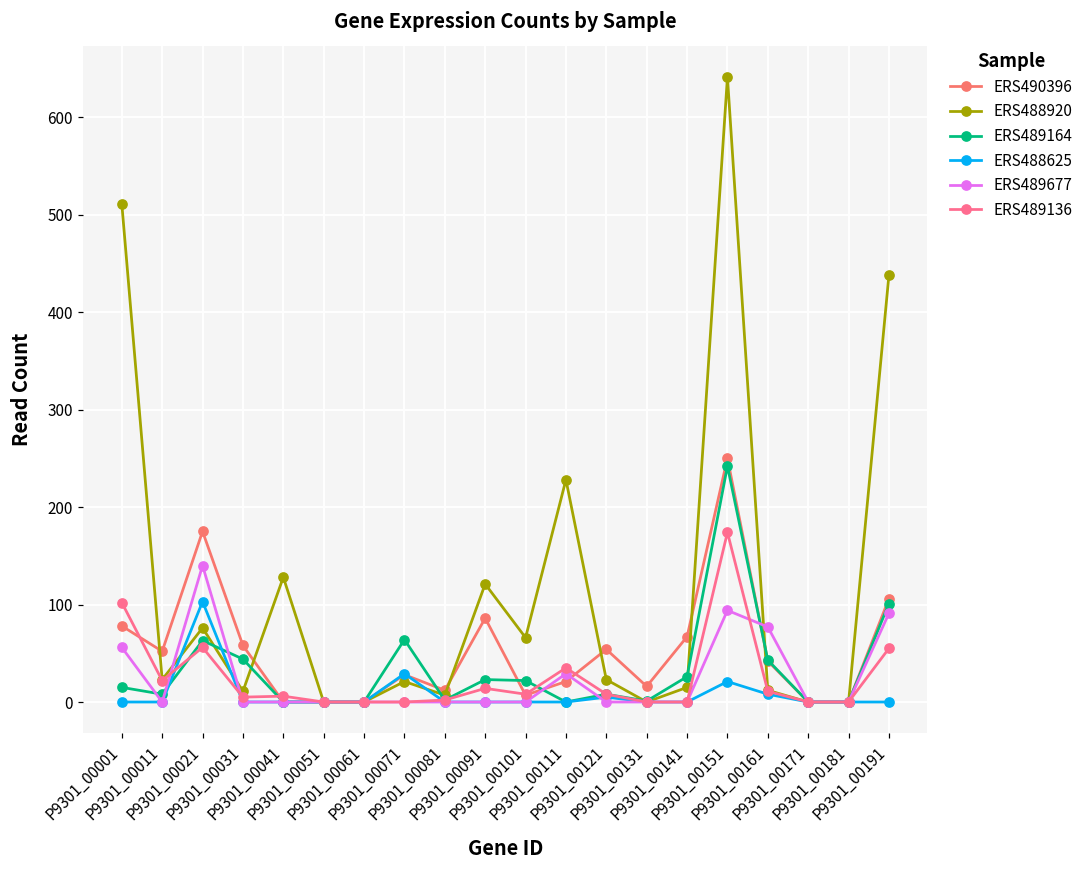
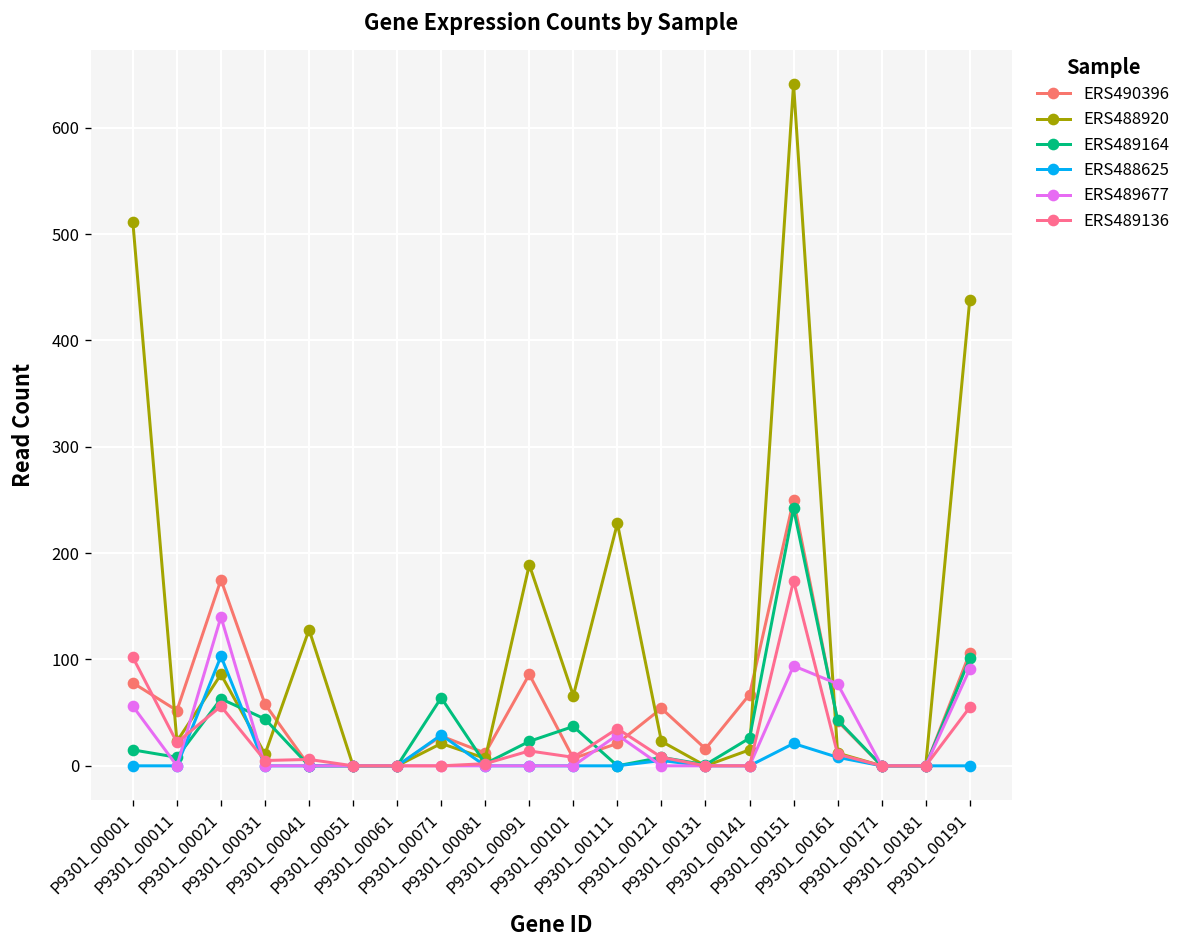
ERS488920, P9301_00021: 80 -> 90
ERS488920, P9301_00091: 120 -> 190
ERS489164, P9301_00101: 20 -> 40
